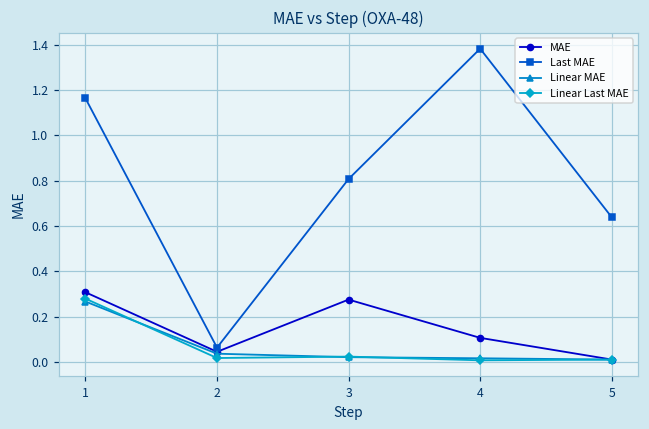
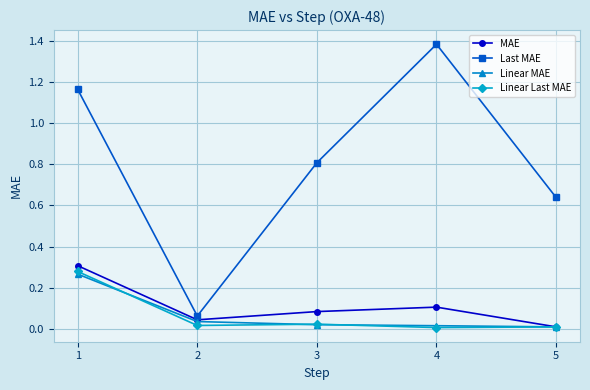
MAE, 3: 0.27 -> 0.08
